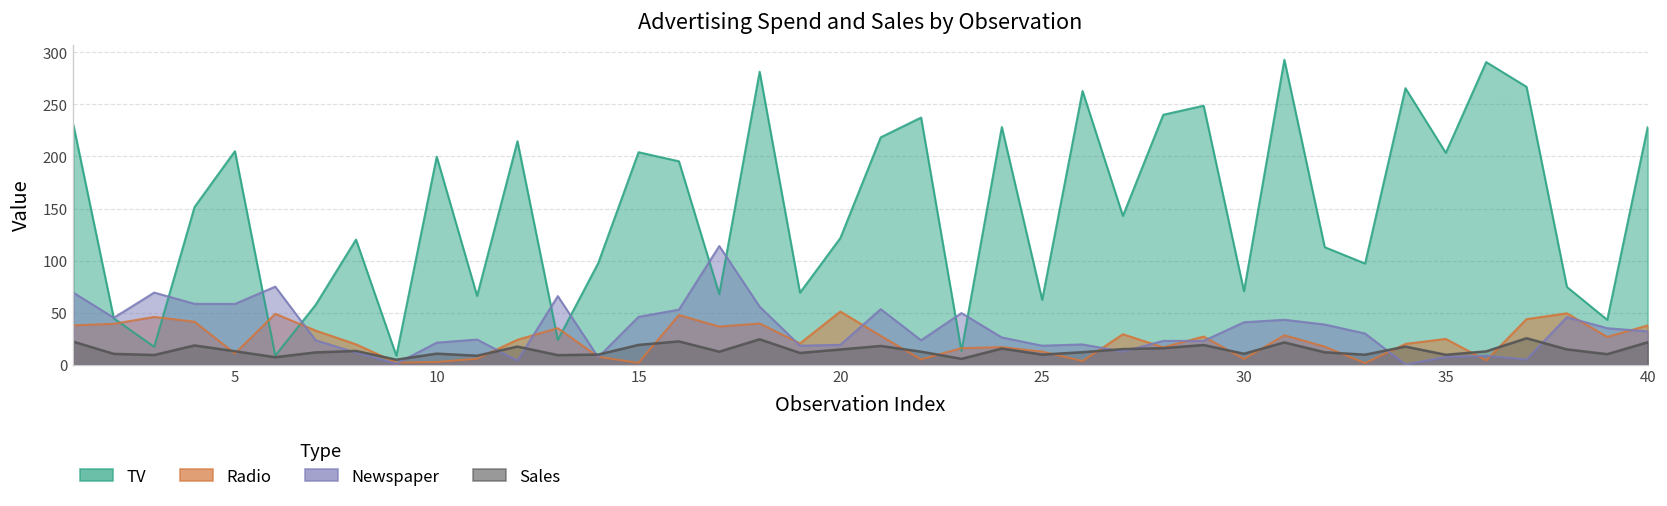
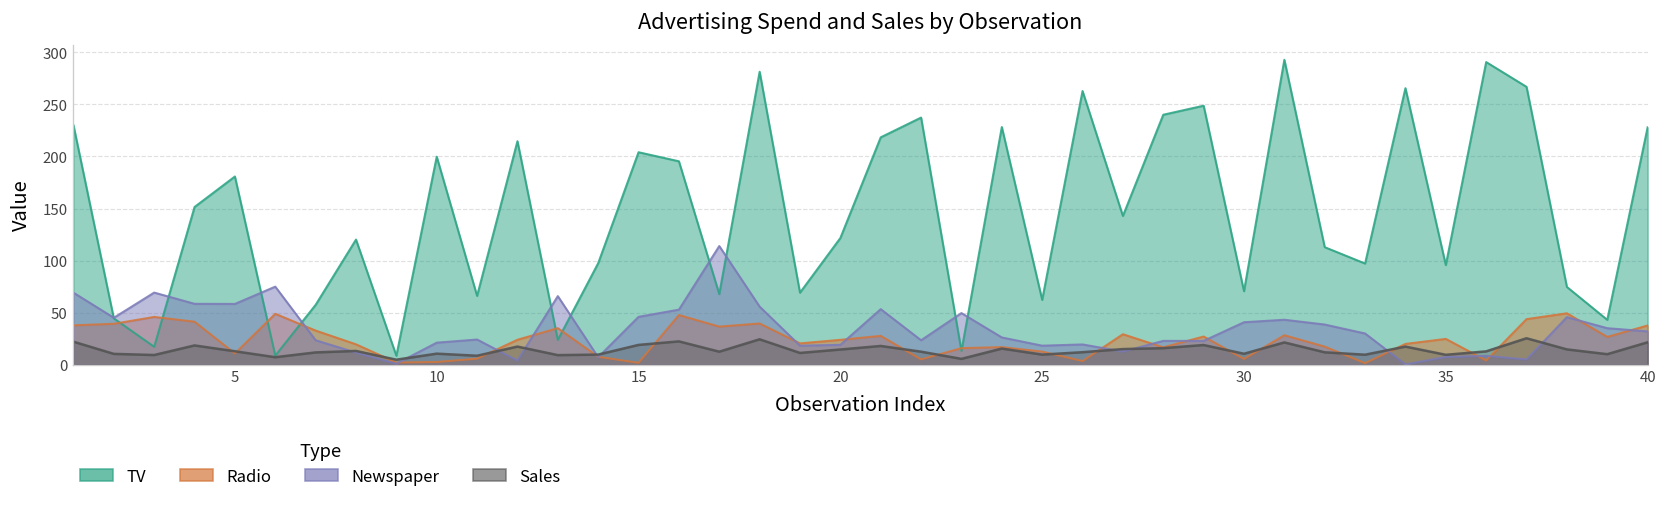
TV, 5: 210 -> 180
Radio, 20: 50 -> 20
TV, 35: 200 -> 100
